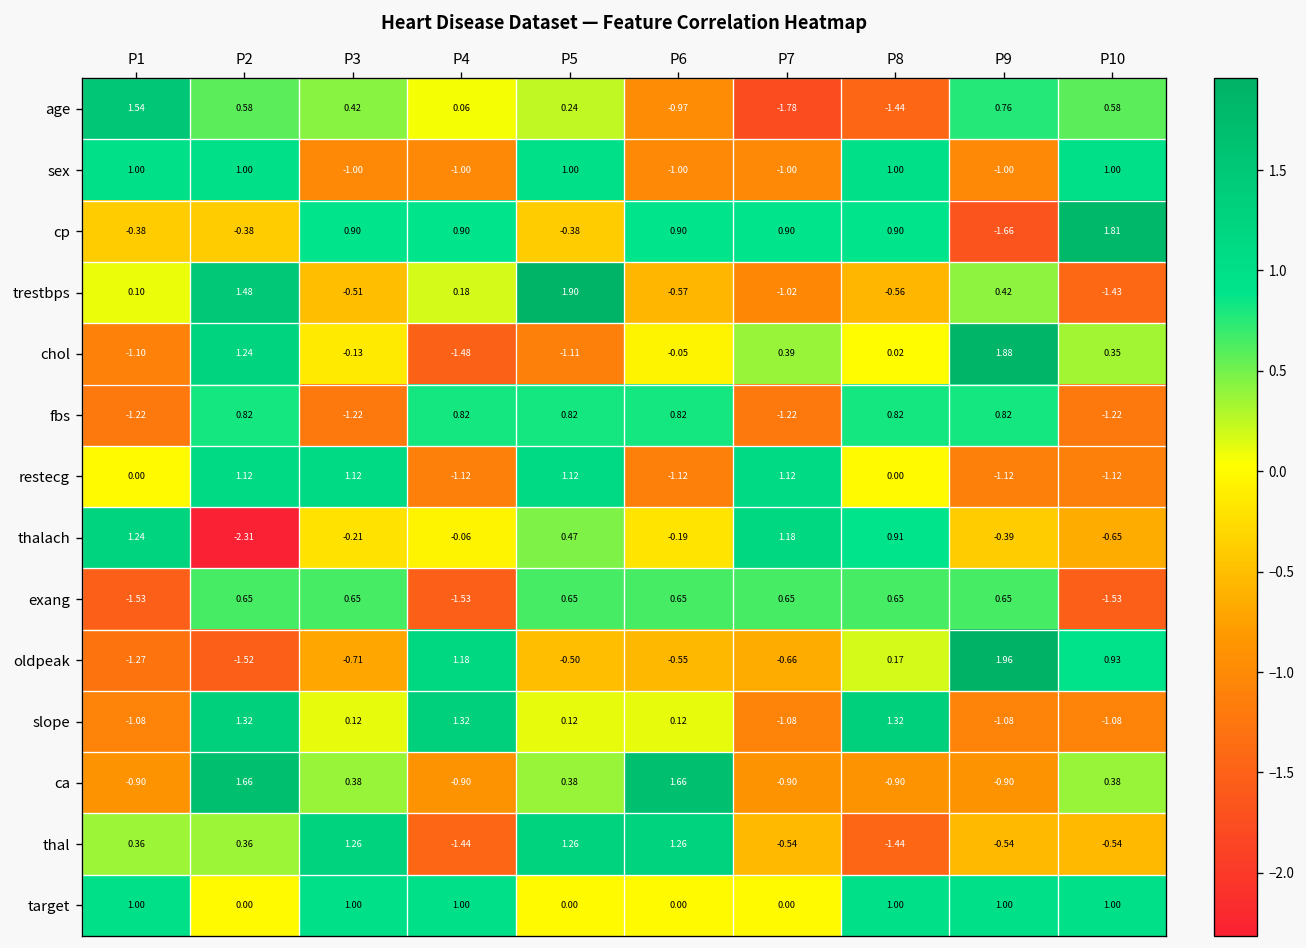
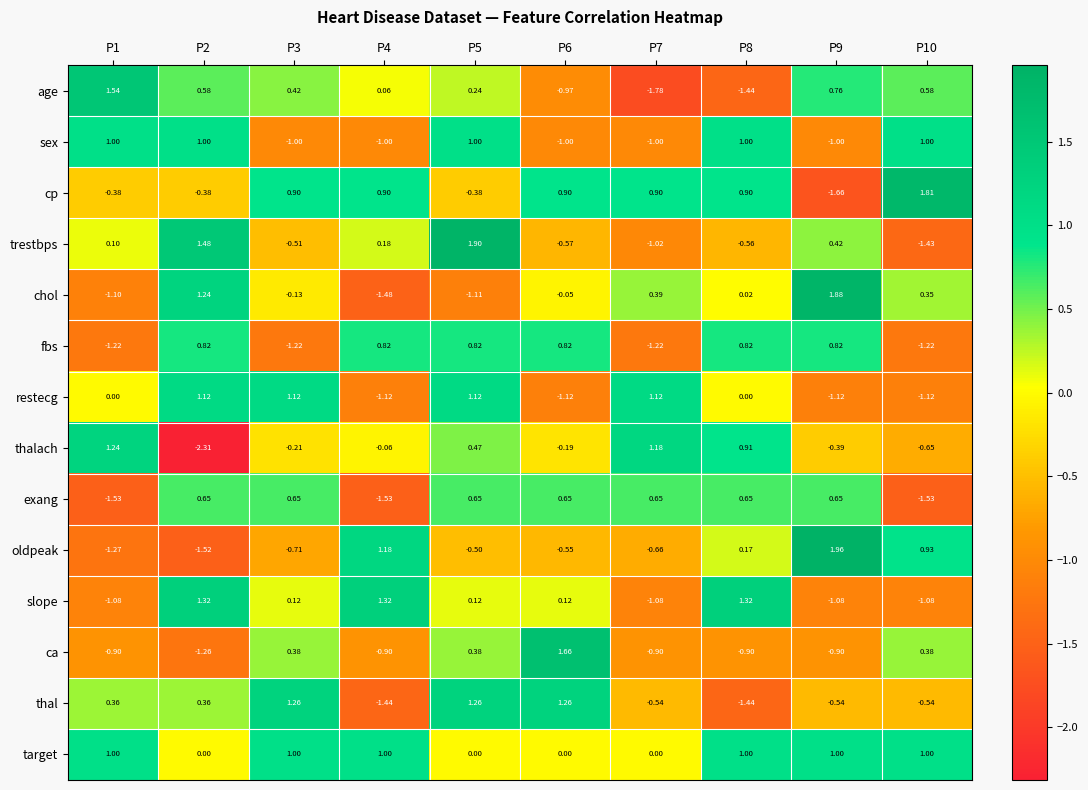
ca, P2: 1.66 -> -1.26
